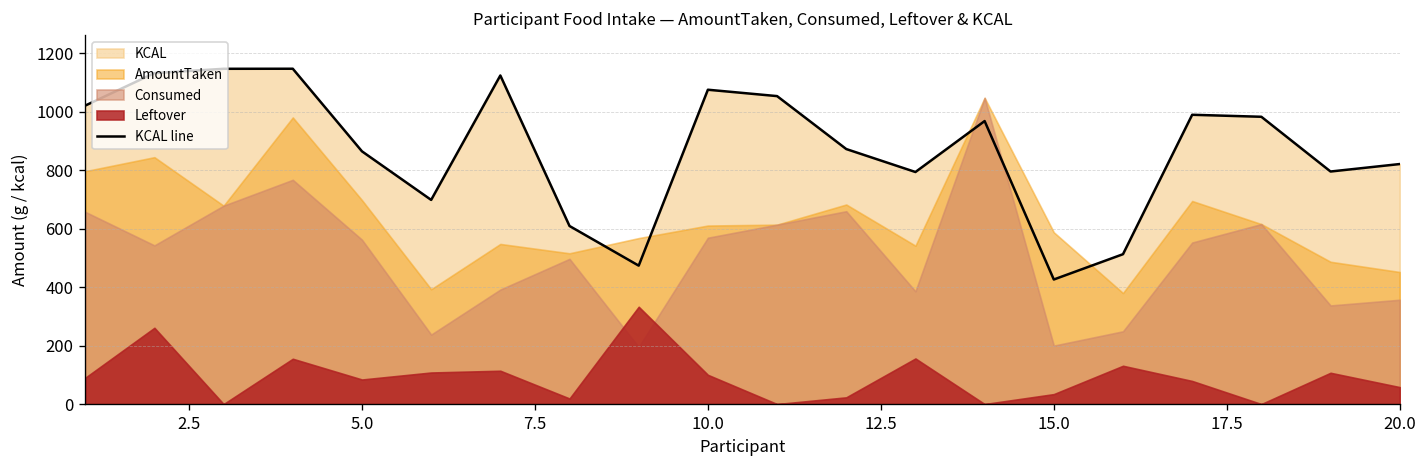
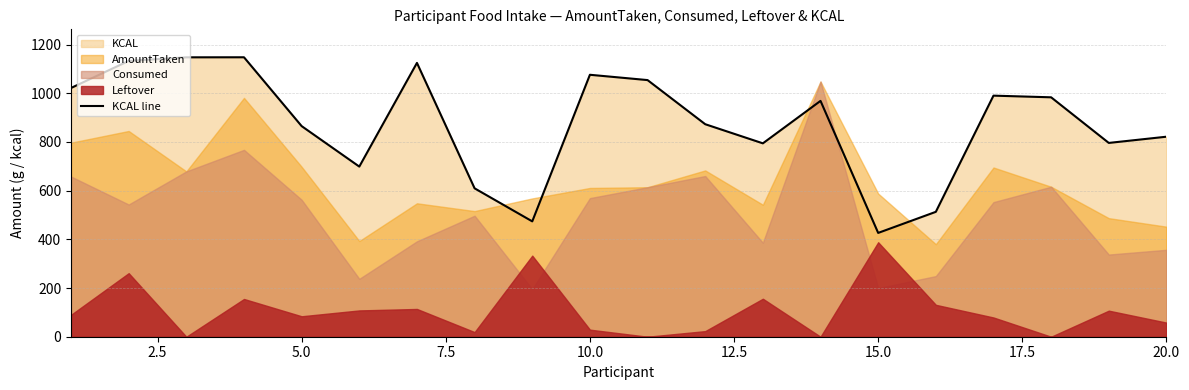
Leftover, 10.0: 100 -> 30
Leftover, 15.0: 30 -> 390
